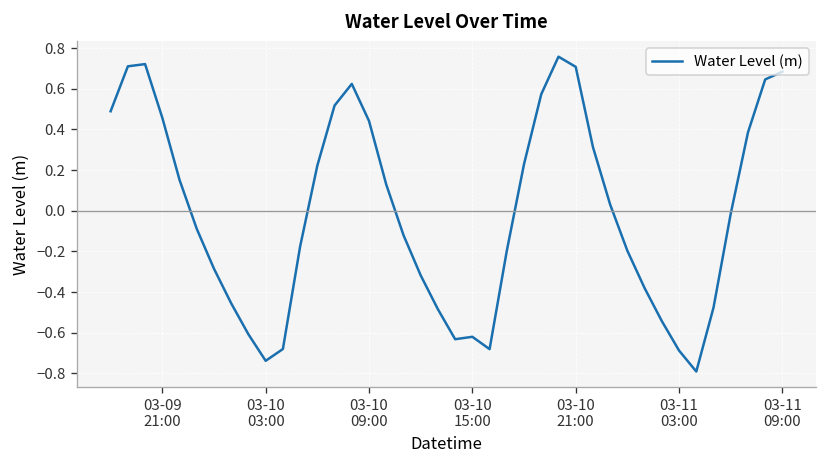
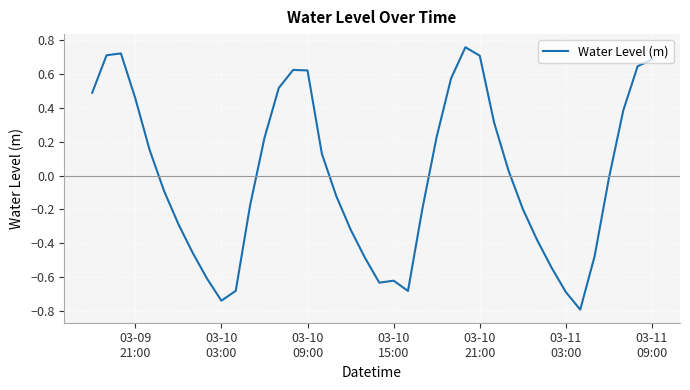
03-10 09:00: 0.44 -> 0.62
